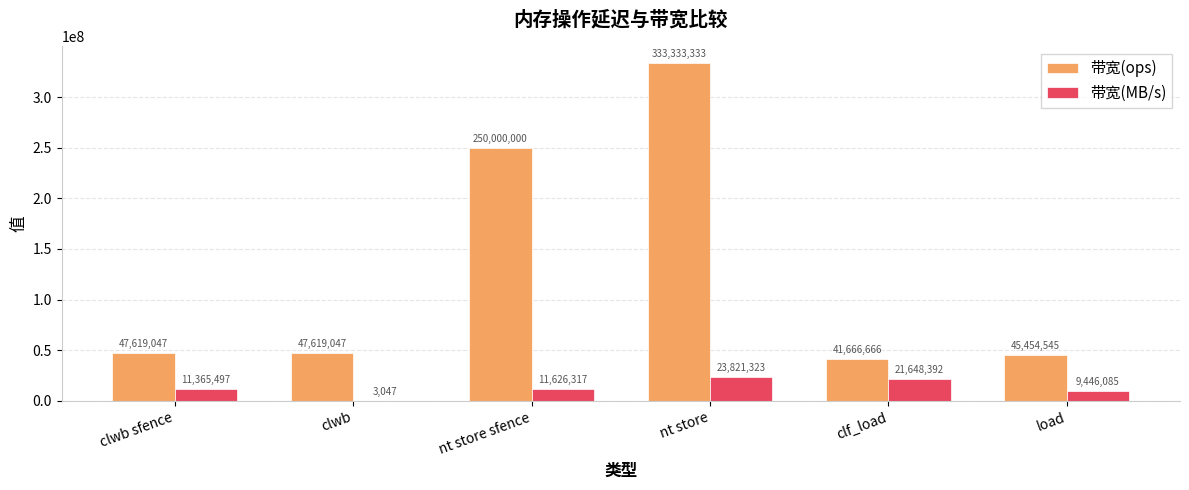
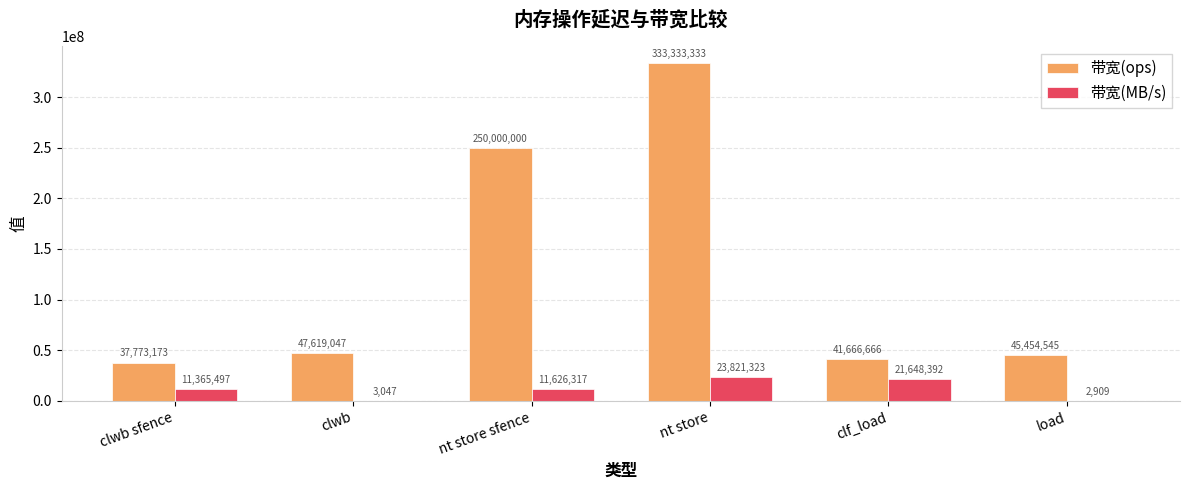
带宽(ops), clwb sfence: 47,619,047 -> 37,773,173
带宽(MB/s), load: 9,446,085 -> 2,909
